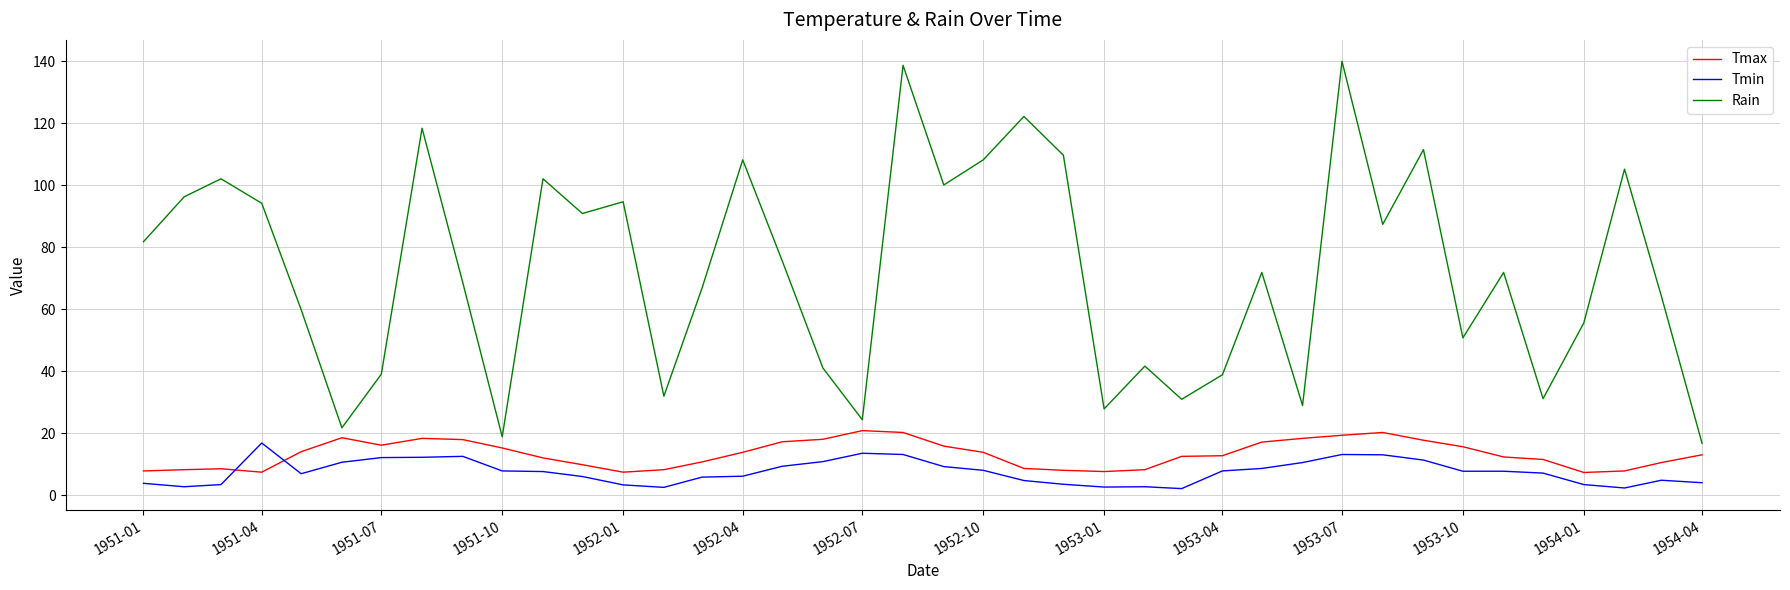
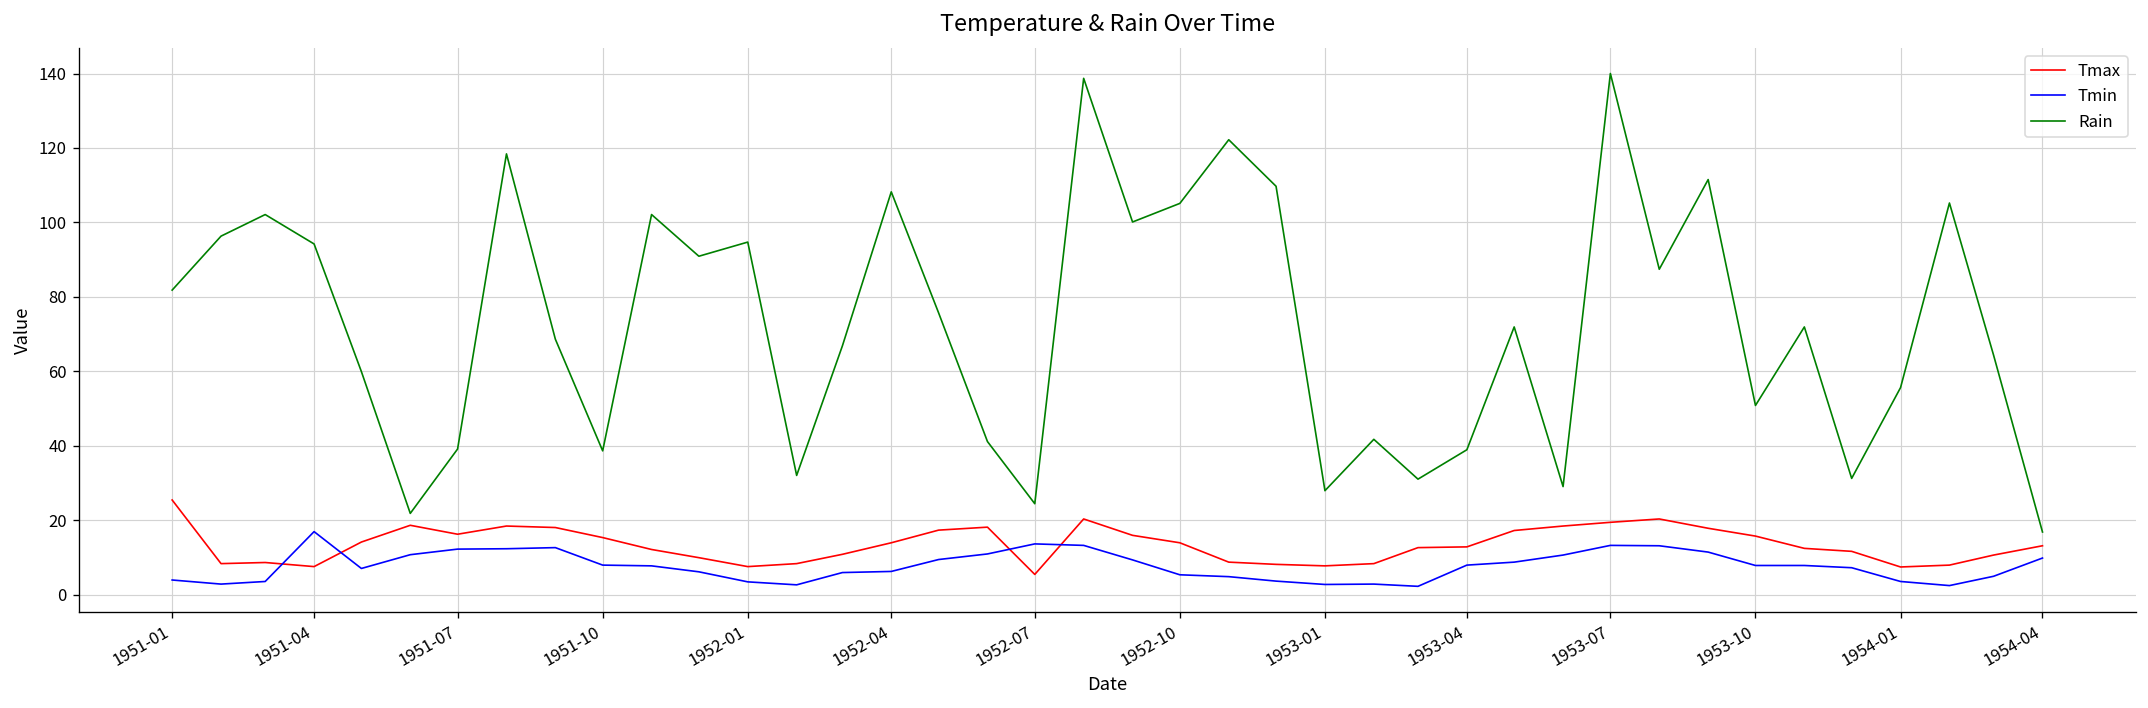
Tmax, 1951-01: 8 -> 25
Rain, 1951-10: 19 -> 39
Tmax, 1952-07: 21 -> 5
Tmin, 1952-10: 8 -> 5
Rain, 1952-10: 108 -> 105
Tmin, 1954-04: 4 -> 10
